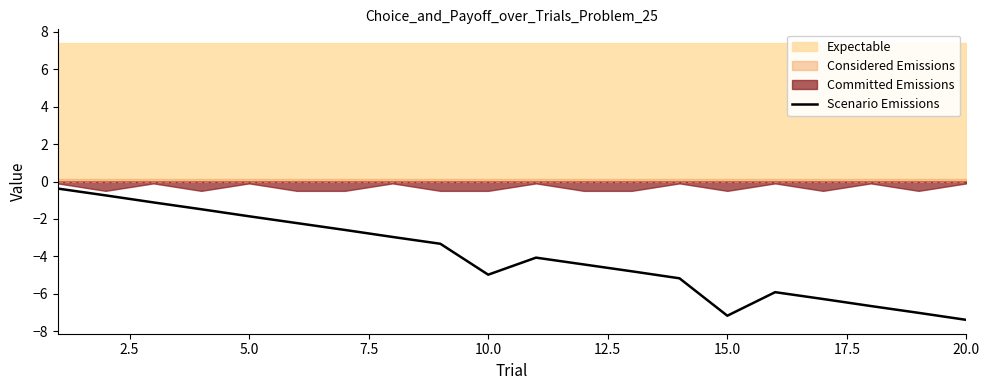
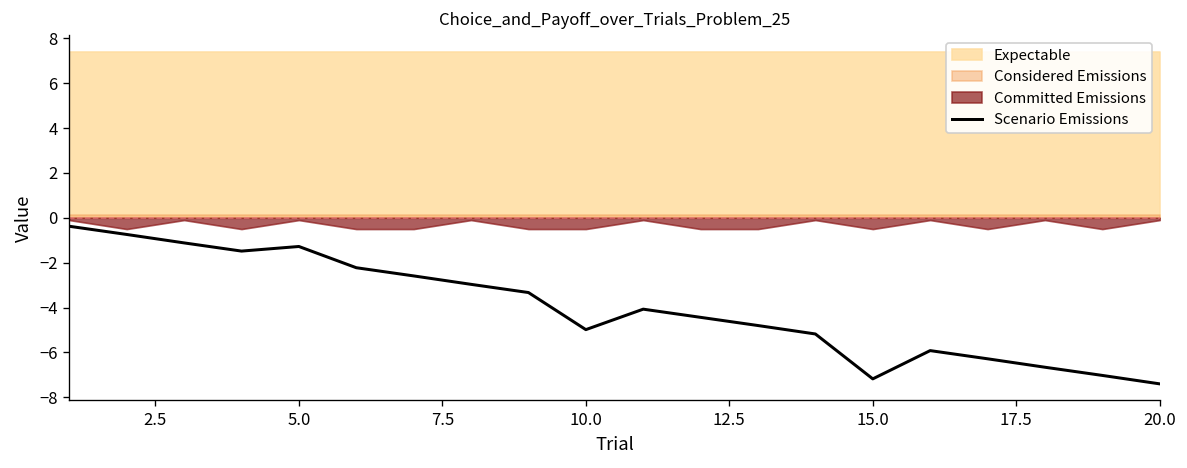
Scenario Emissions, 5.0: -1.9 -> -1.3
